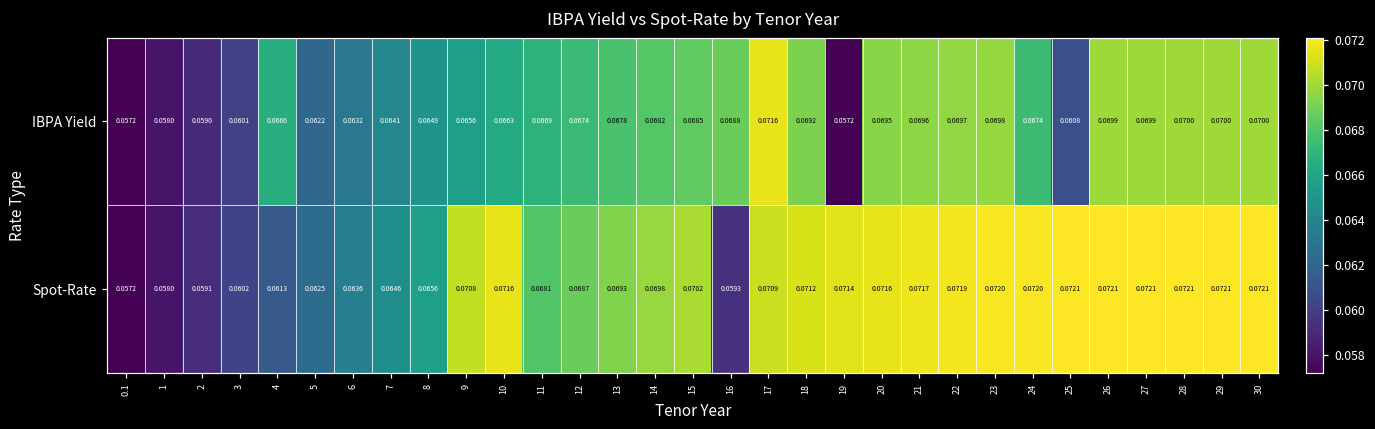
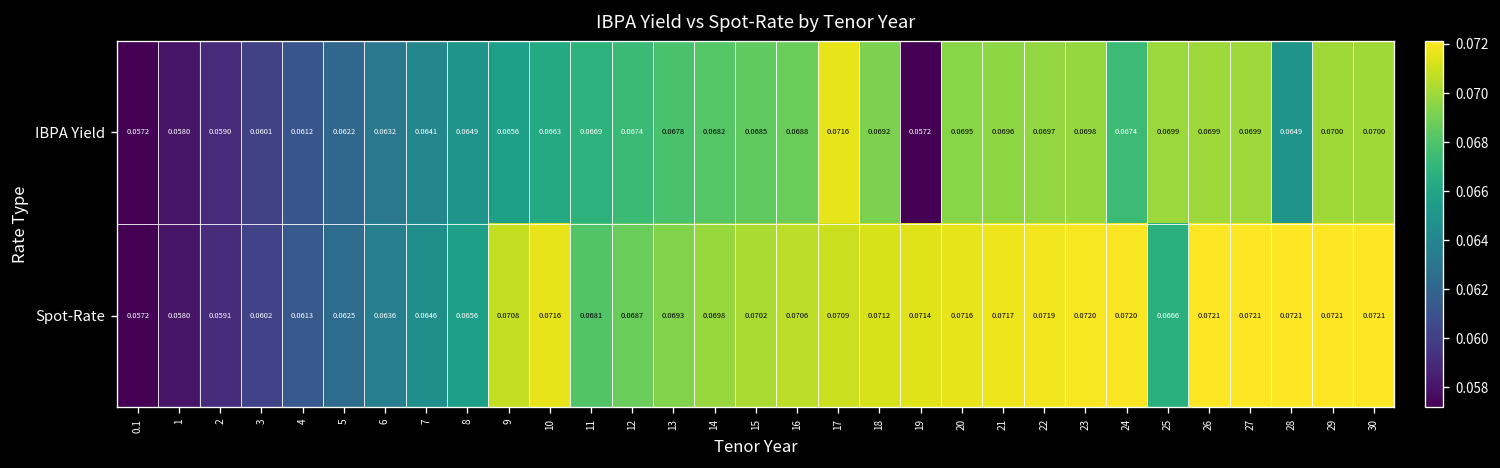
IBPA Yield, 4: 0.0666 -> 0.0612
IBPA Yield, 25: 0.0608 -> 0.0699
IBPA Yield, 28: 0.0700 -> 0.0649
Spot-Rate, 16: 0.0593 -> 0.0706
Spot-Rate, 25: 0.0721 -> 0.0666
